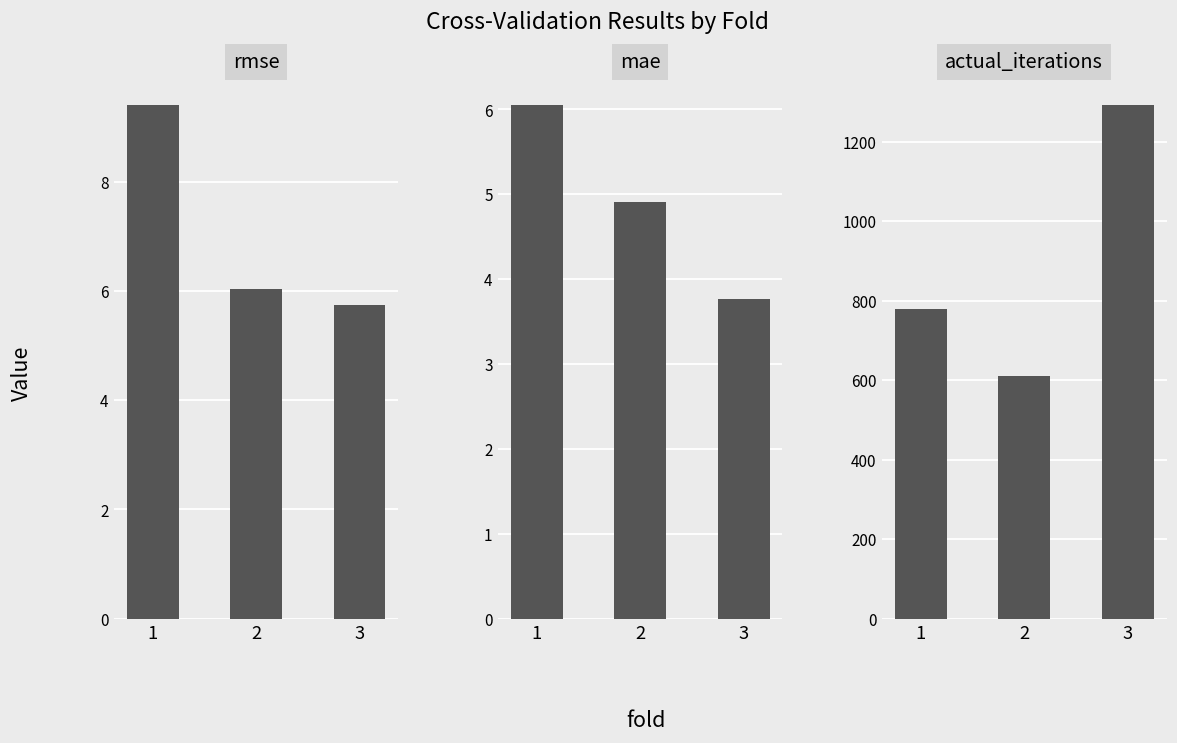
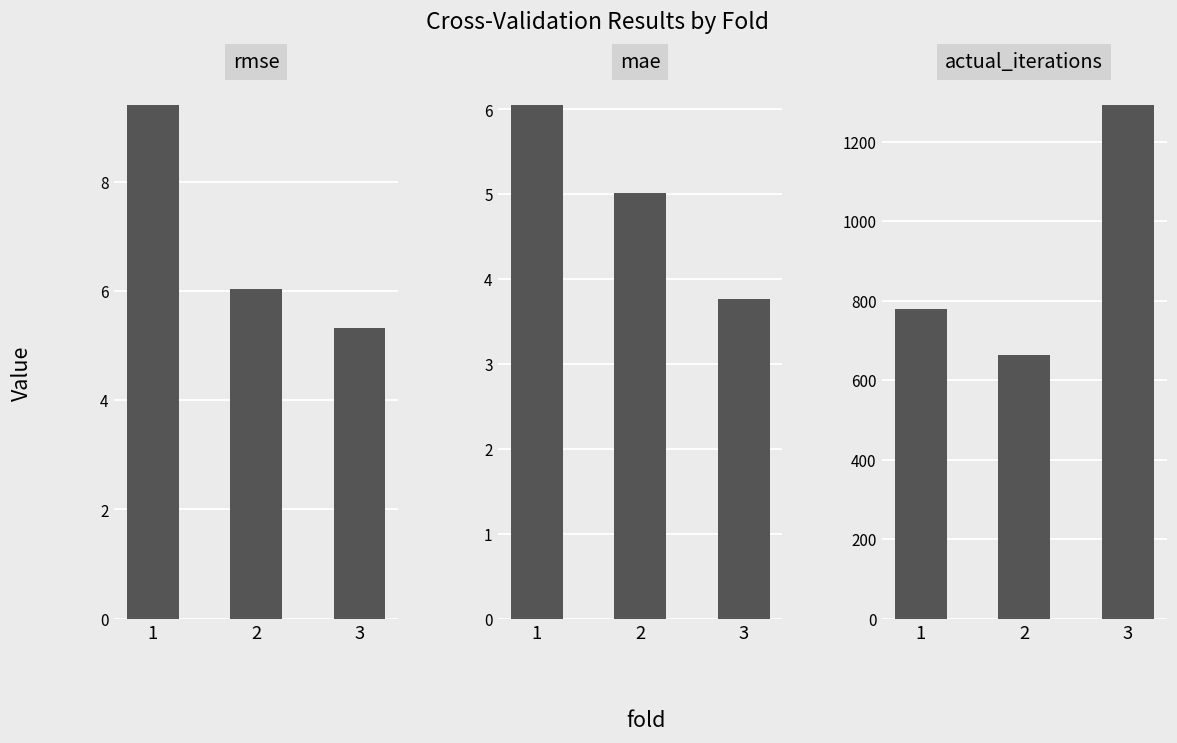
rmse, 3: 5.7 -> 5.3
mae, 2: 4.9 -> 5.0
actual_iterations, 2: 610 -> 660
